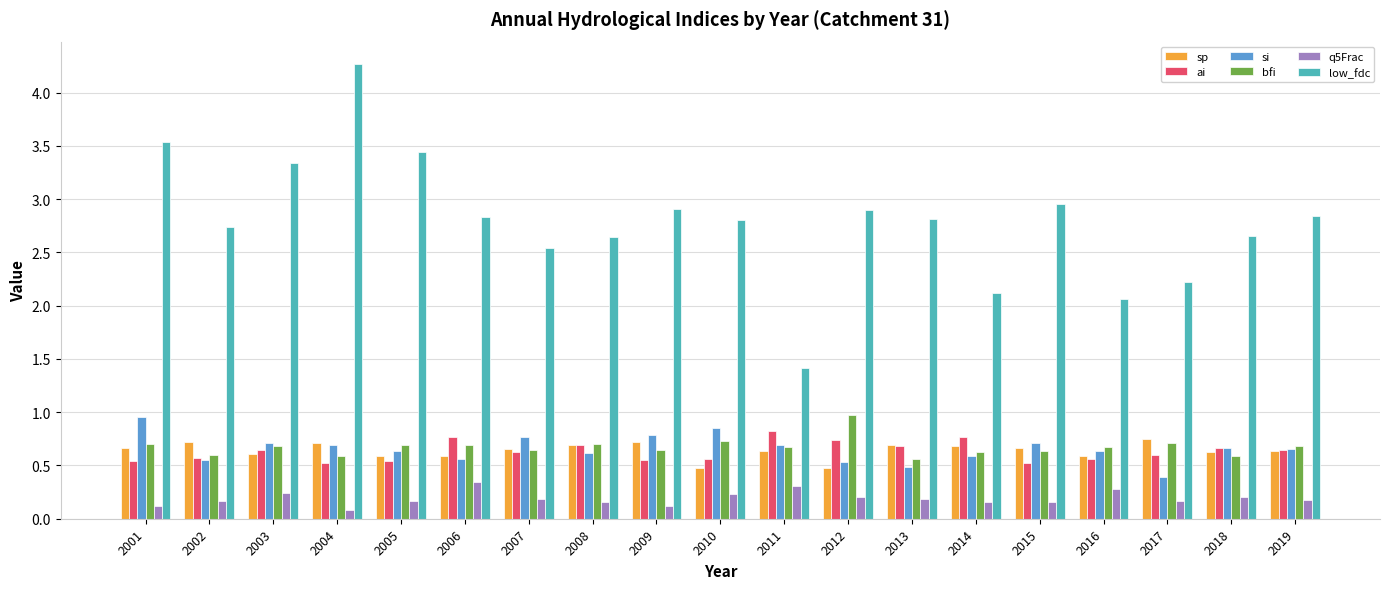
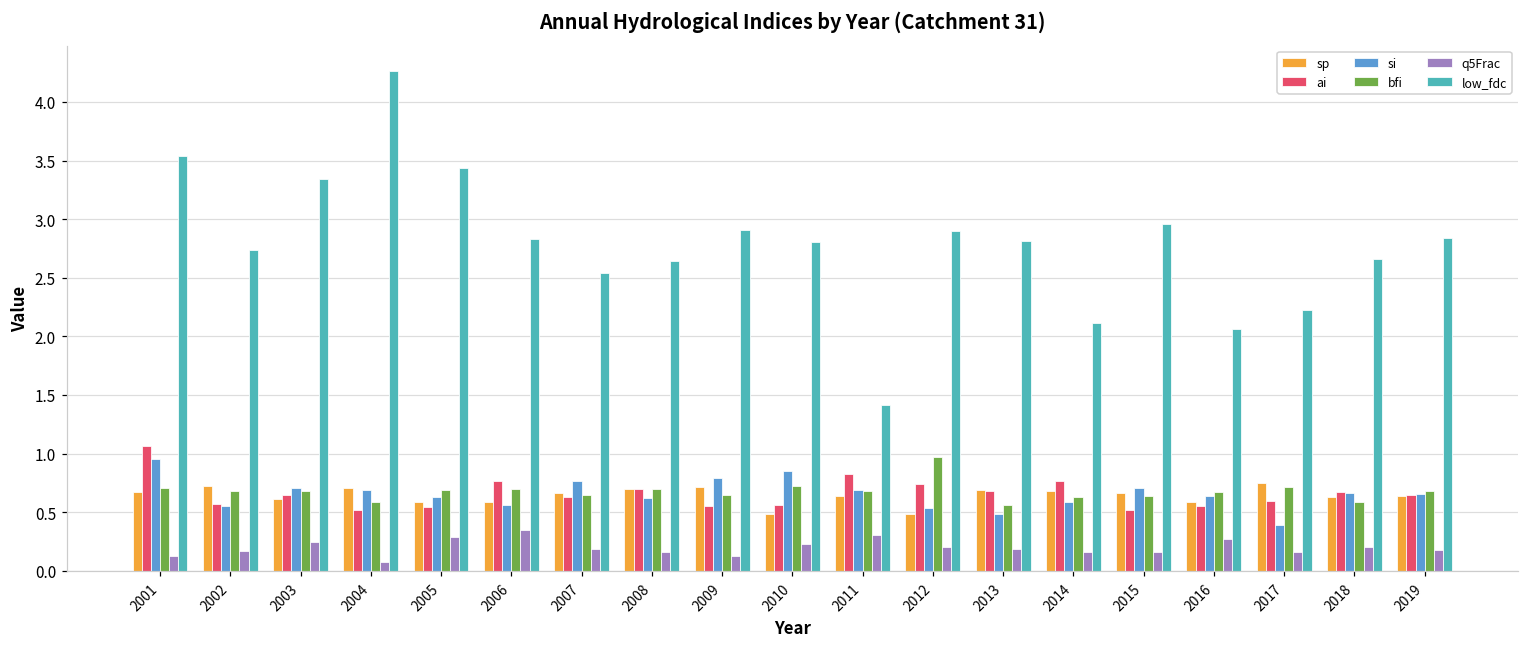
ai, 2001: 0.55 -> 1.06
bfi, 2002: 0.60 -> 0.68
q5Frac, 2005: 0.16 -> 0.29
